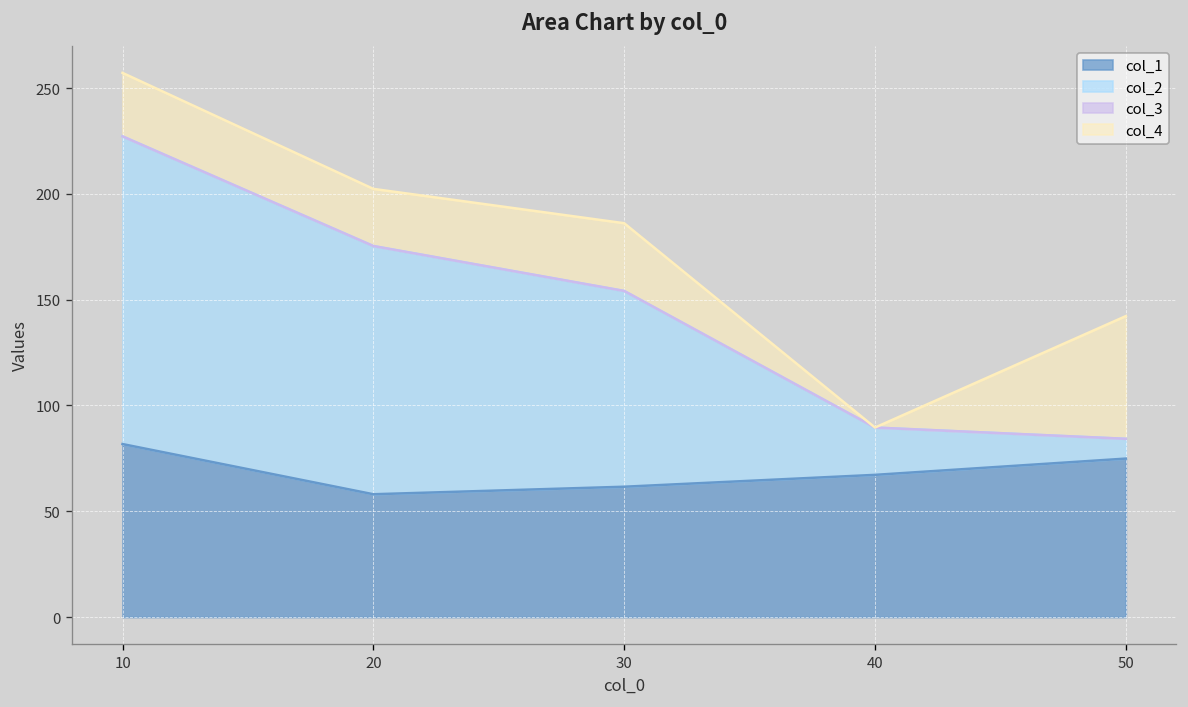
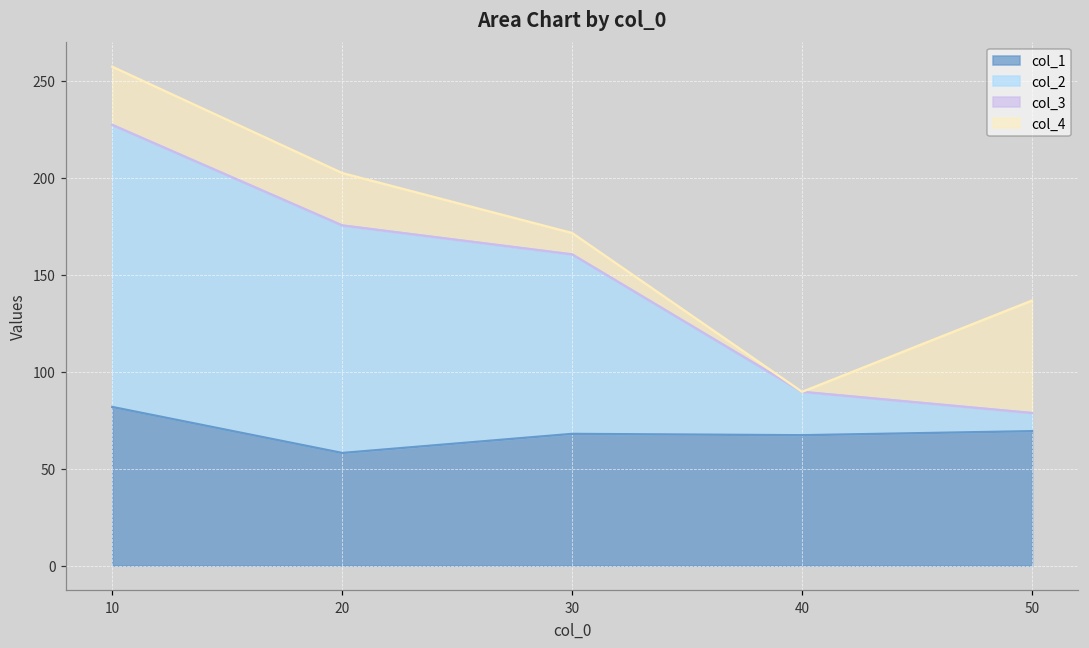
col_1, 30: 62 -> 68
col_4, 30: 32 -> 11
col_1, 50: 75 -> 69
